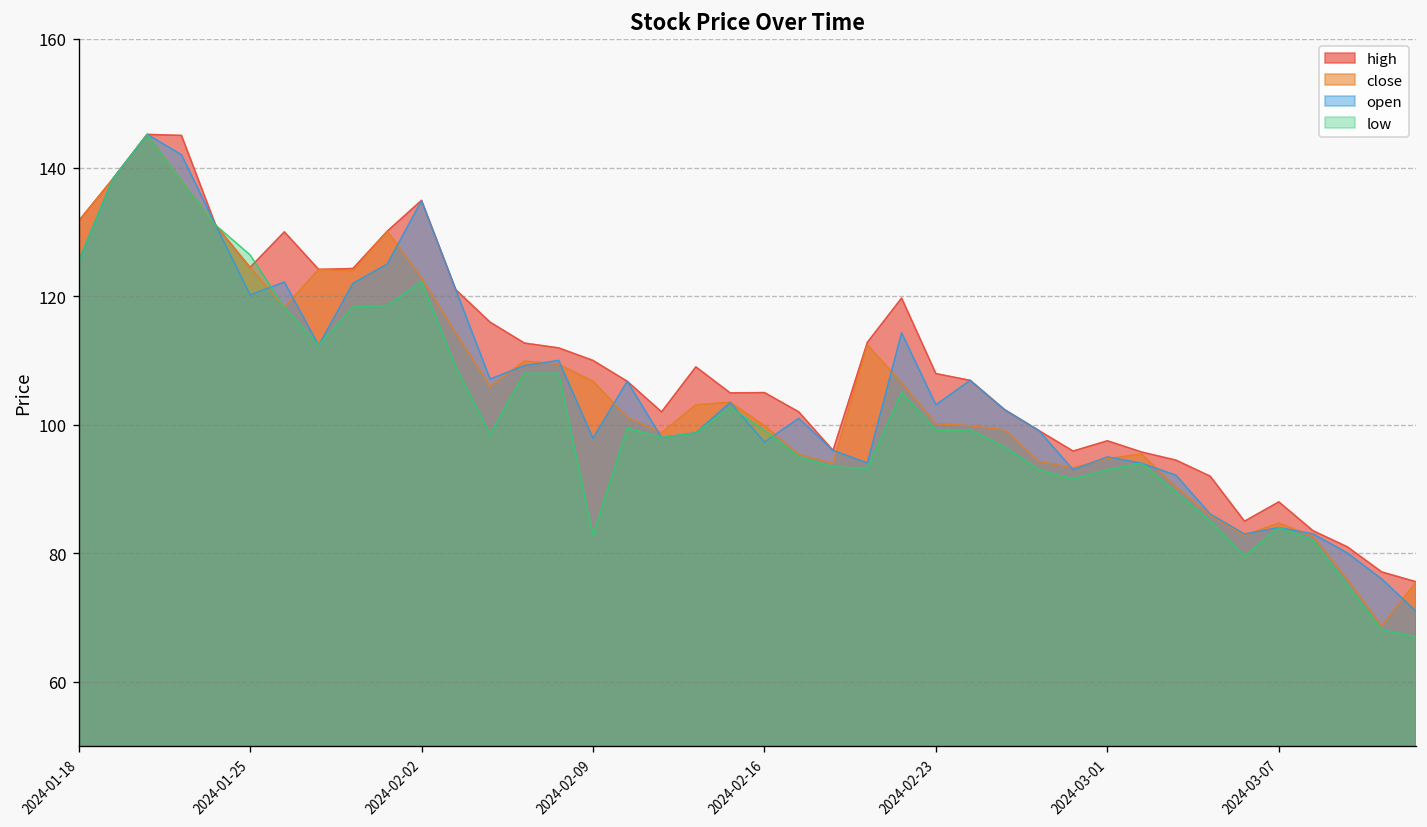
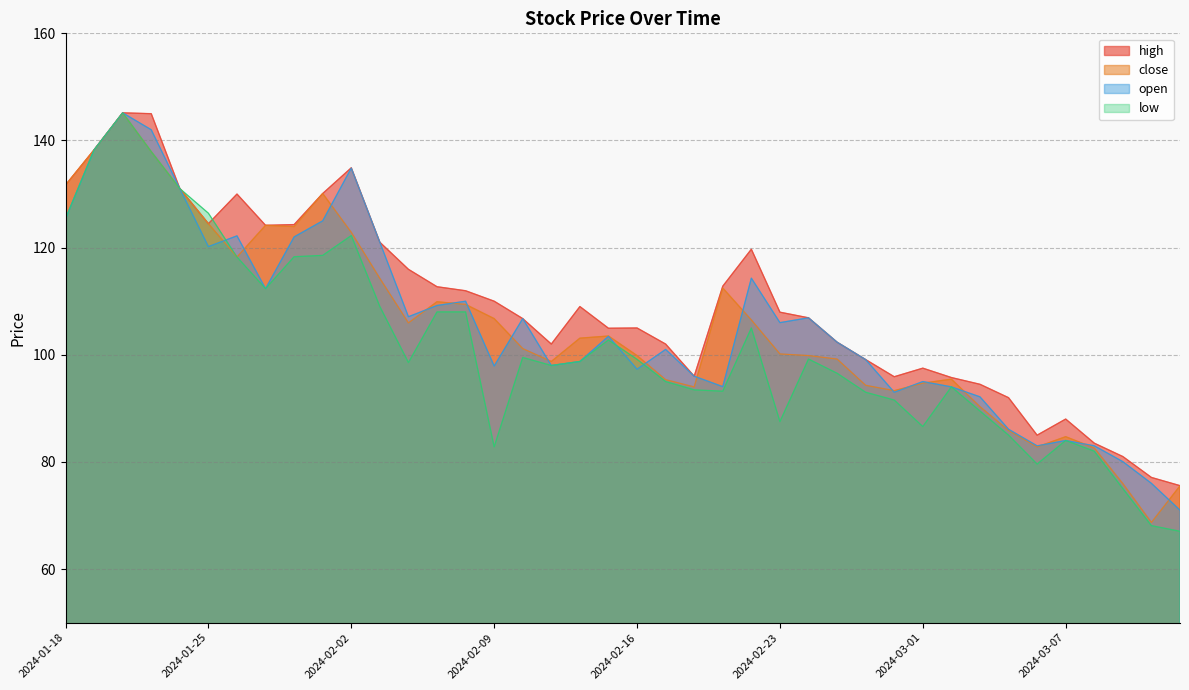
open, 2024-02-23: 103 -> 106
low, 2024-02-23: 99 -> 88
low, 2024-03-01: 93 -> 87
